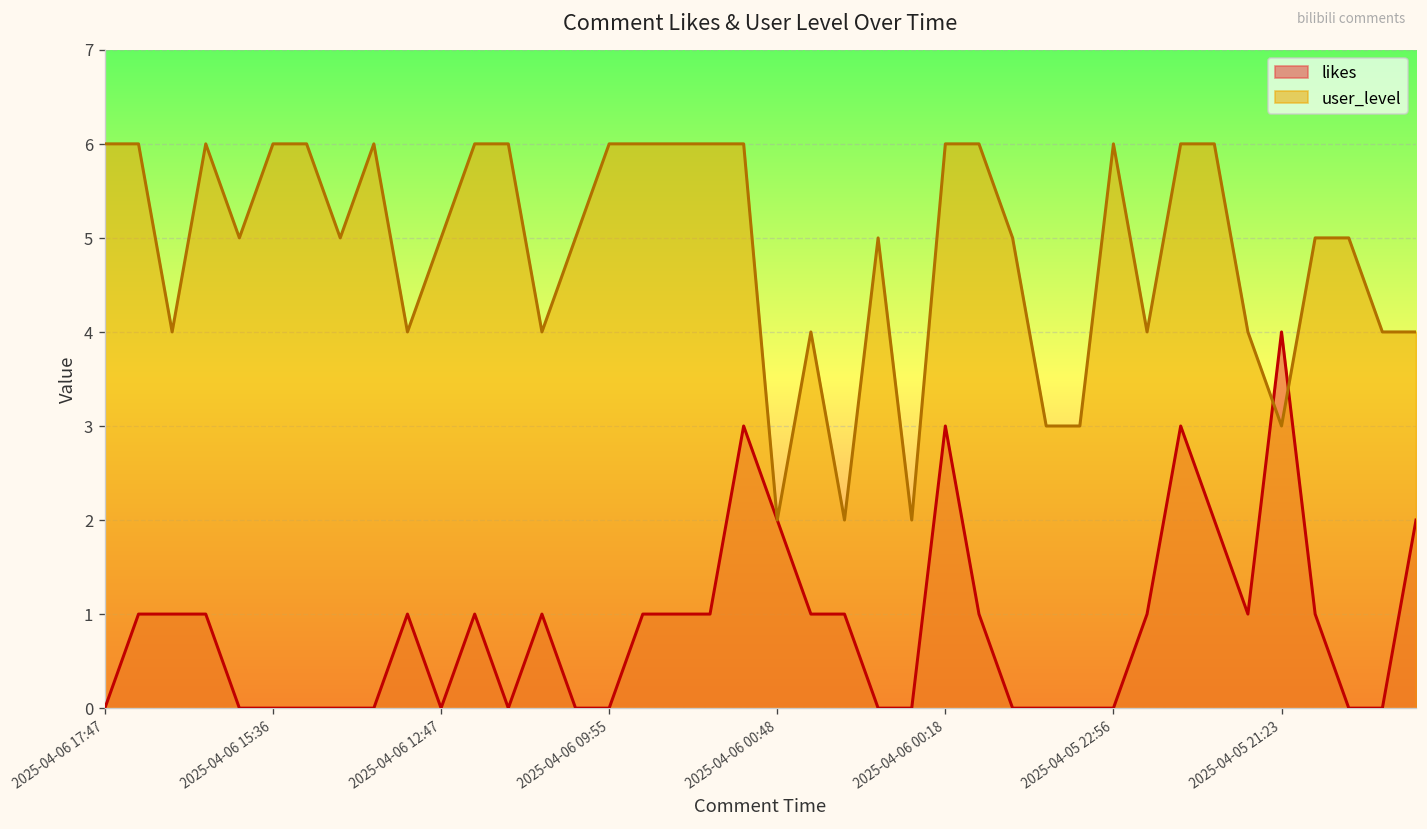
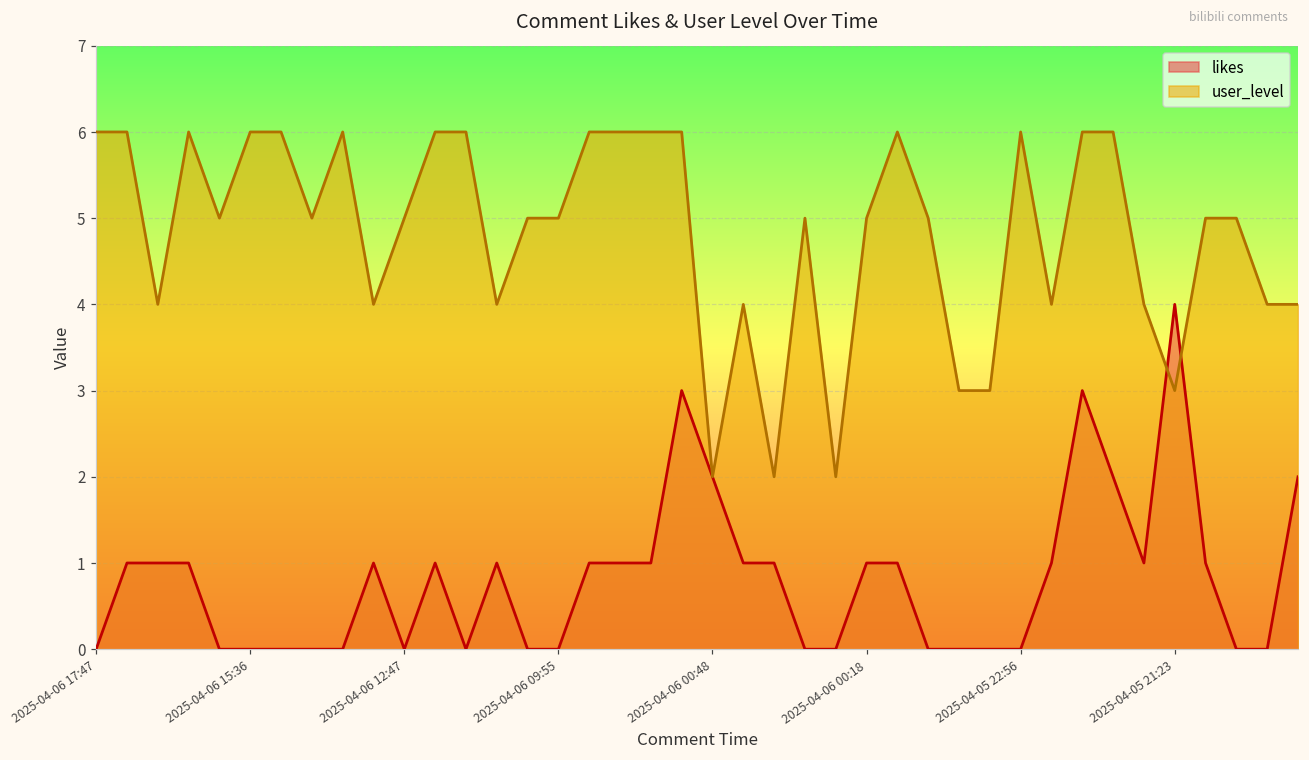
user_level, 2025-04-06 09:55: 6 -> 5
likes, 2025-04-06 00:18: 3 -> 1
user_level, 2025-04-06 00:18: 6 -> 5
